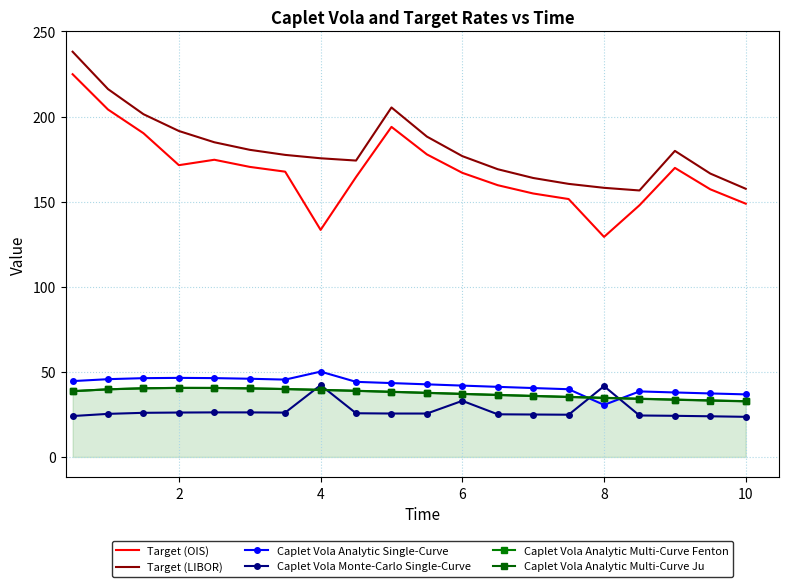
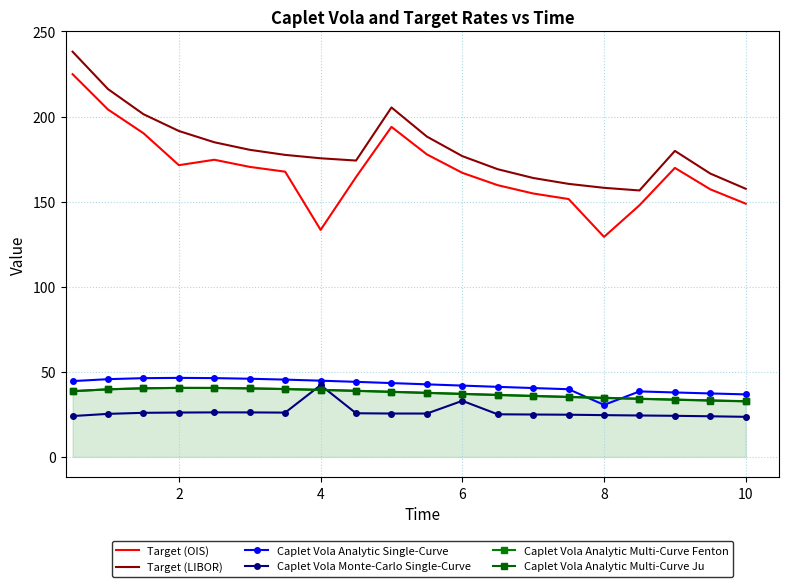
Caplet Vola Analytic Single-Curve, 4: 50 -> 45
Caplet Vola Monte-Carlo Single-Curve, 8: 42 -> 25
